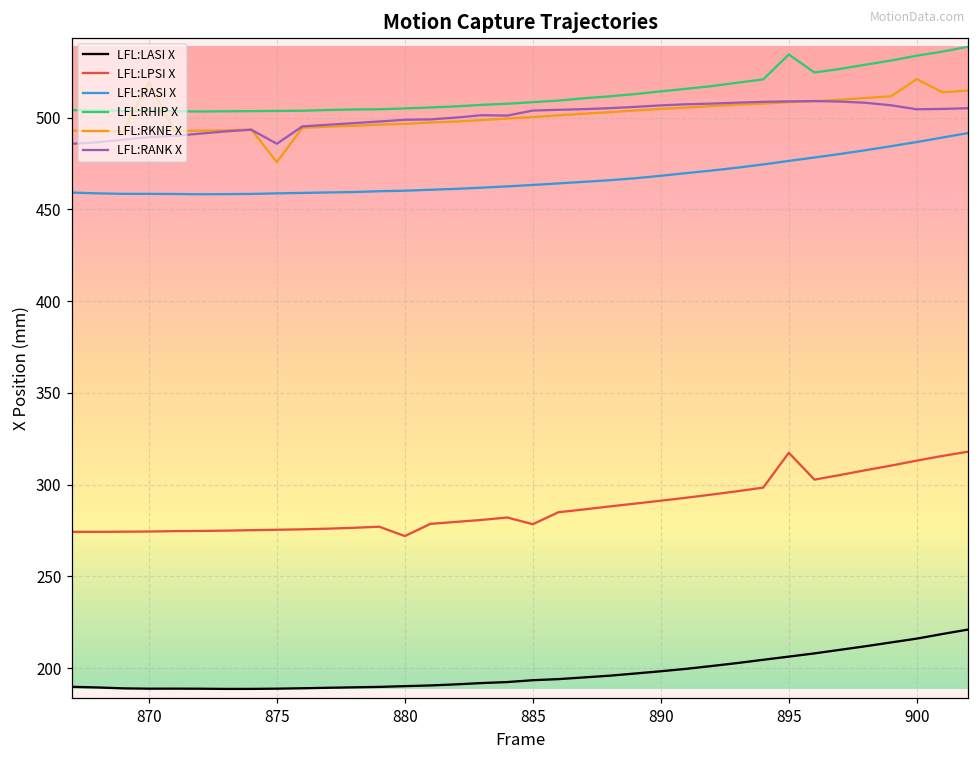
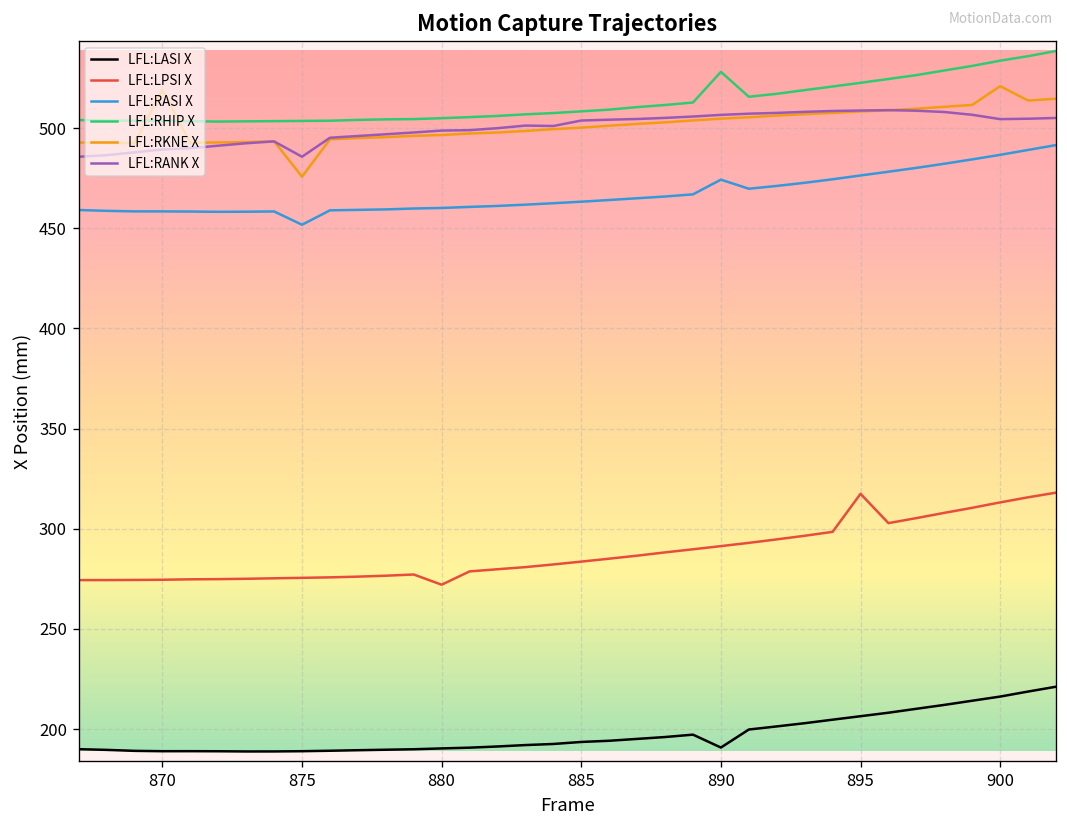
LFL:RASI X, 875: 459 -> 452
LFL:LPSI X, 885: 278 -> 284
LFL:LASI X, 890: 198 -> 191
LFL:RASI X, 890: 468 -> 474
LFL:RHIP X, 890: 514 -> 528
LFL:RHIP X, 895: 534 -> 523
